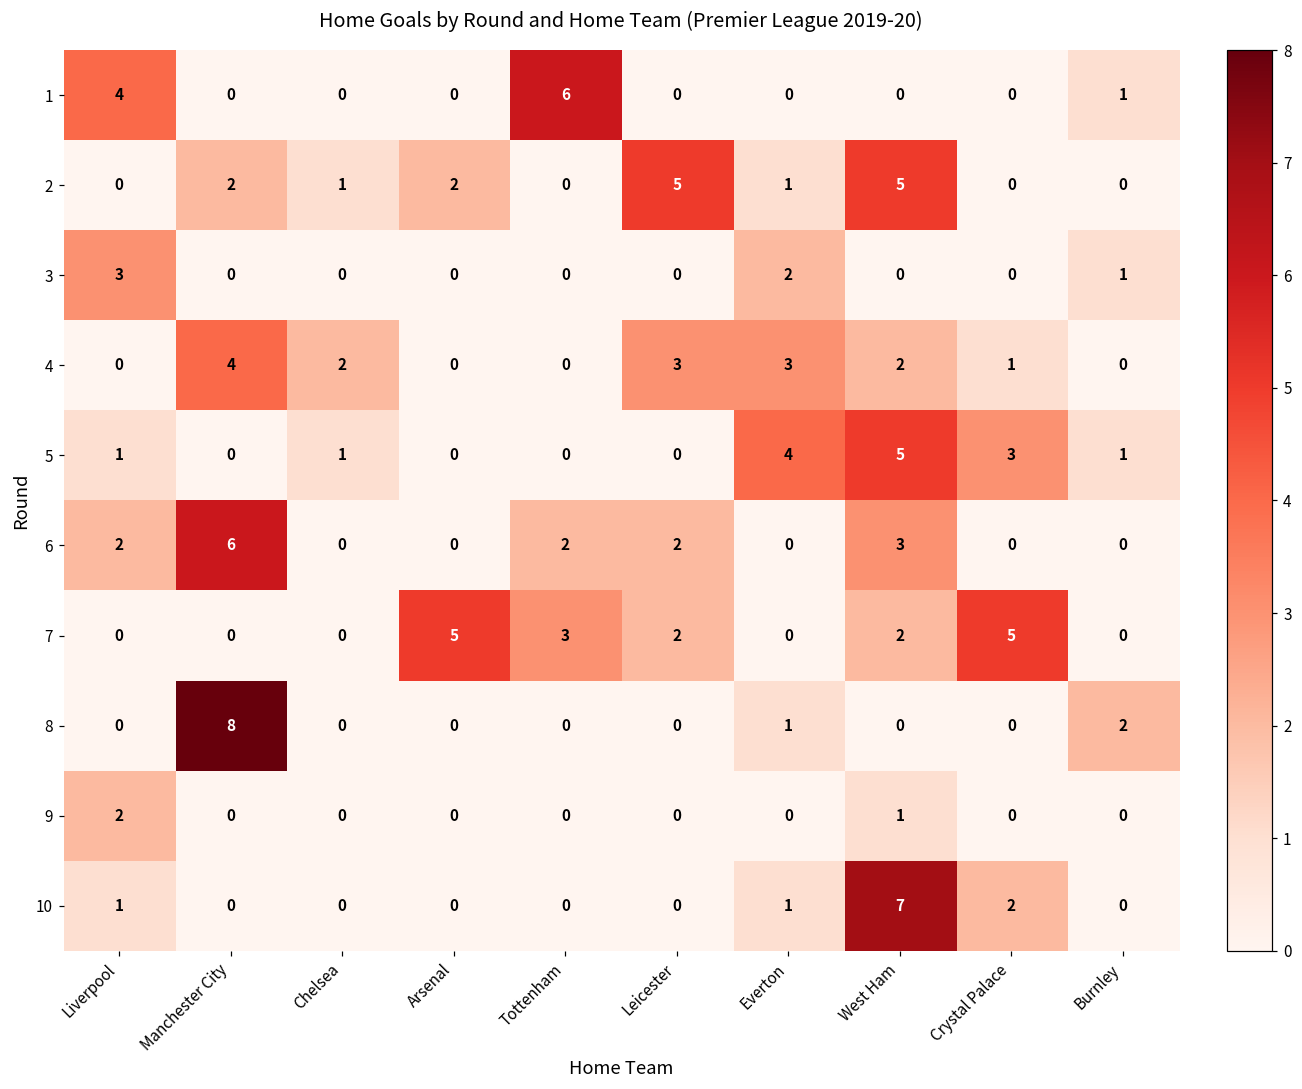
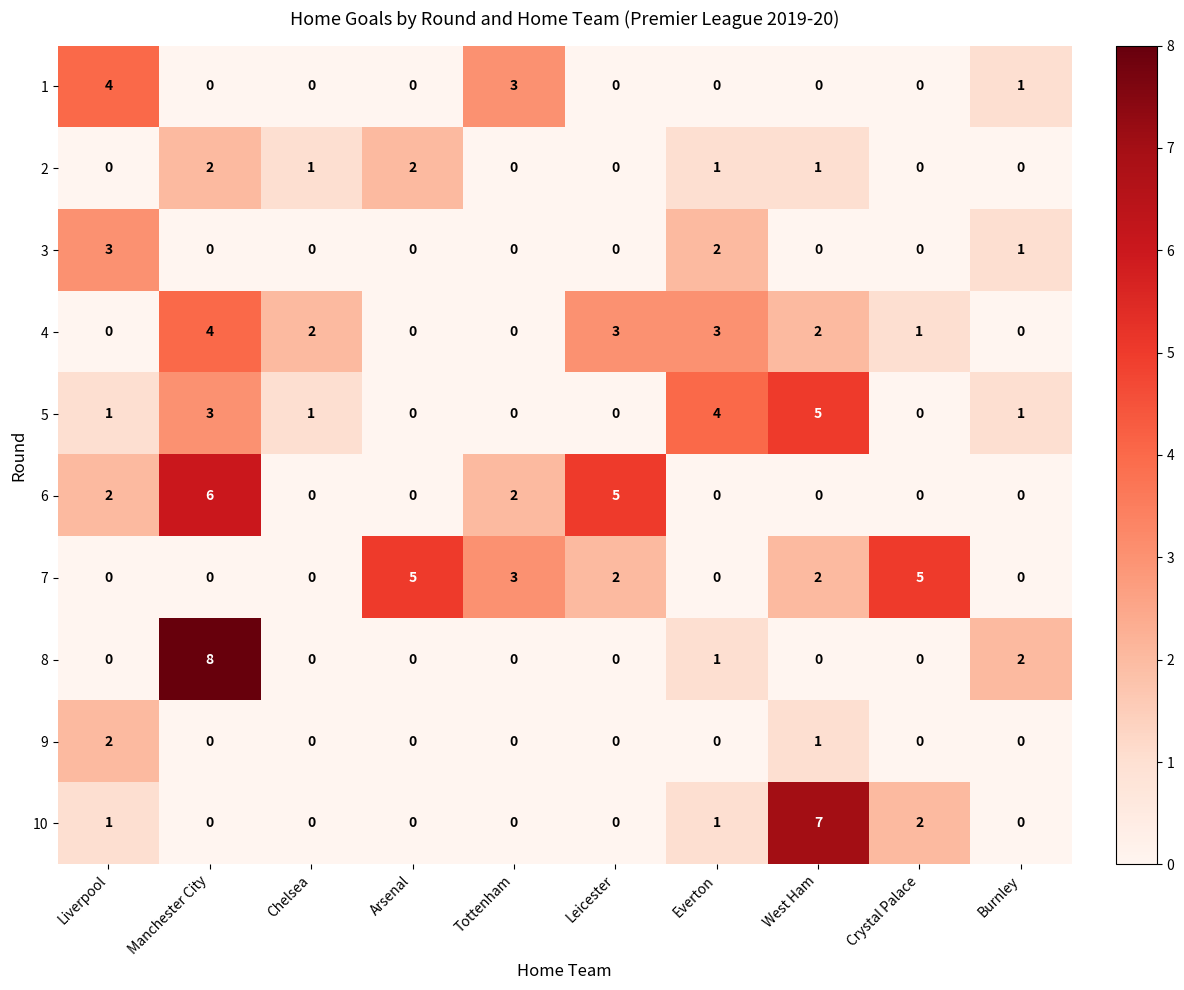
1, Tottenham: 6 -> 3
2, Leicester: 5 -> 0
2, West Ham: 5 -> 1
5, Manchester City: 0 -> 3
5, Crystal Palace: 3 -> 0
6, Leicester: 2 -> 5
6, West Ham: 3 -> 0
